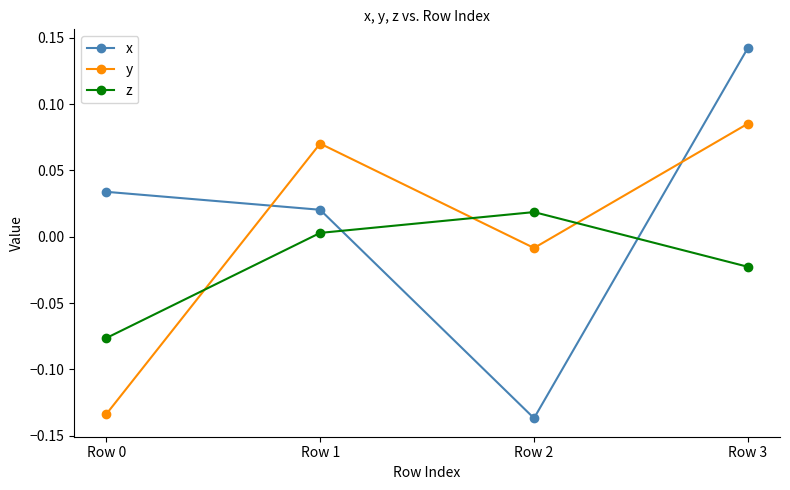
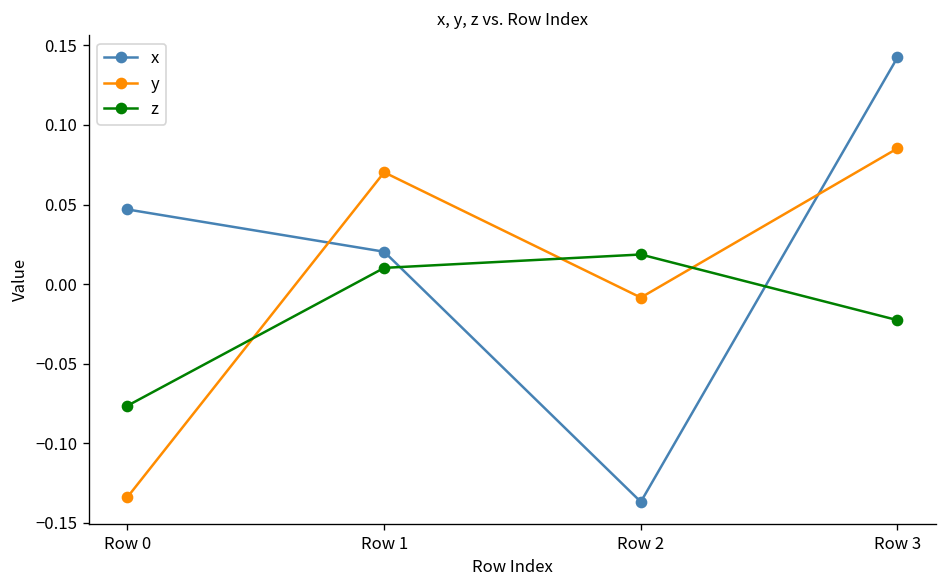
x, Row 0: 0.034 -> 0.047
z, Row 1: 0.003 -> 0.010
